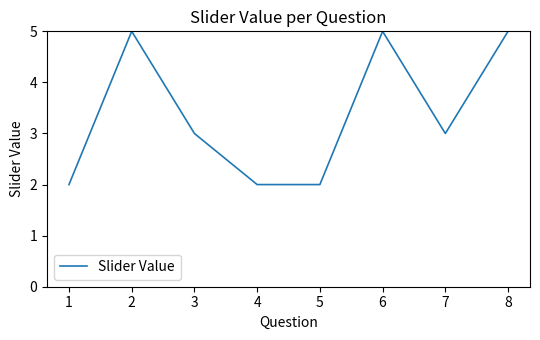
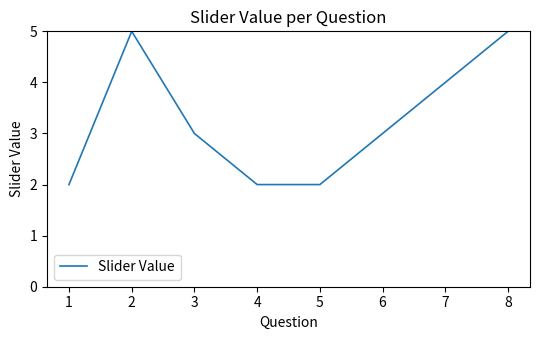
6: 5 -> 3
7: 3 -> 4
